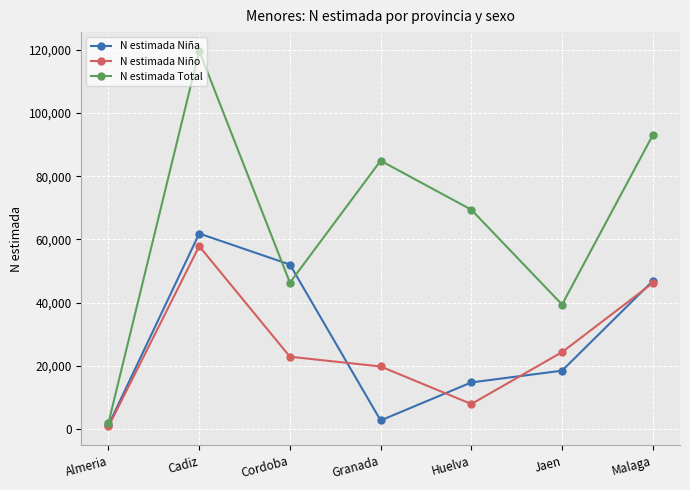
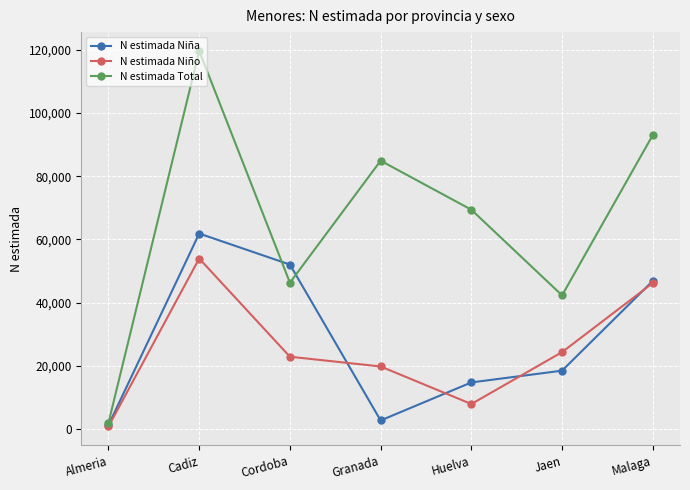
N estimada Niño, Cadiz: 58,000 -> 54,000
N estimada Total, Jaen: 39,000 -> 42,000
